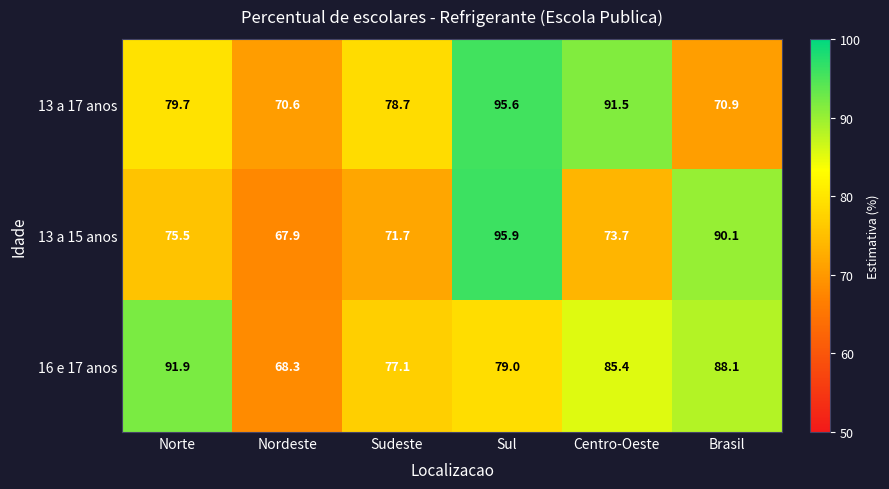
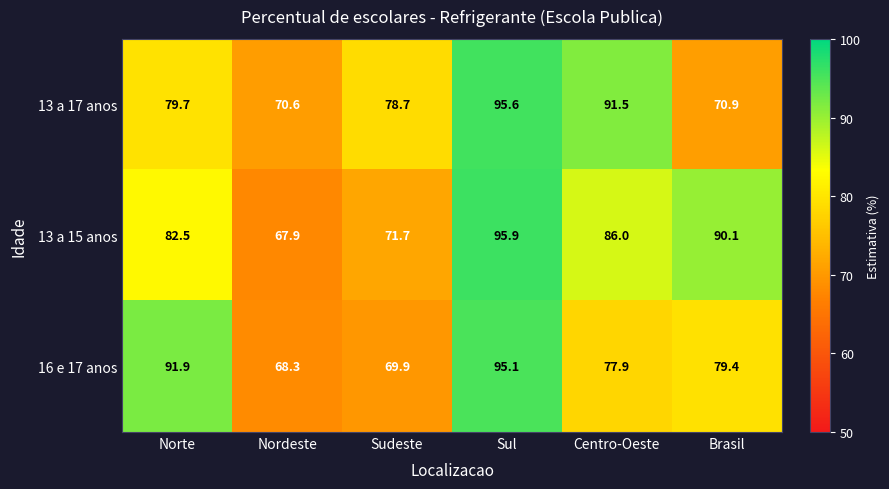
13 a 15 anos, Norte: 75.5 -> 82.5
13 a 15 anos, Centro-Oeste: 73.7 -> 86.0
16 e 17 anos, Sudeste: 77.1 -> 69.9
16 e 17 anos, Sul: 79.0 -> 95.1
16 e 17 anos, Centro-Oeste: 85.4 -> 77.9
16 e 17 anos, Brasil: 88.1 -> 79.4
